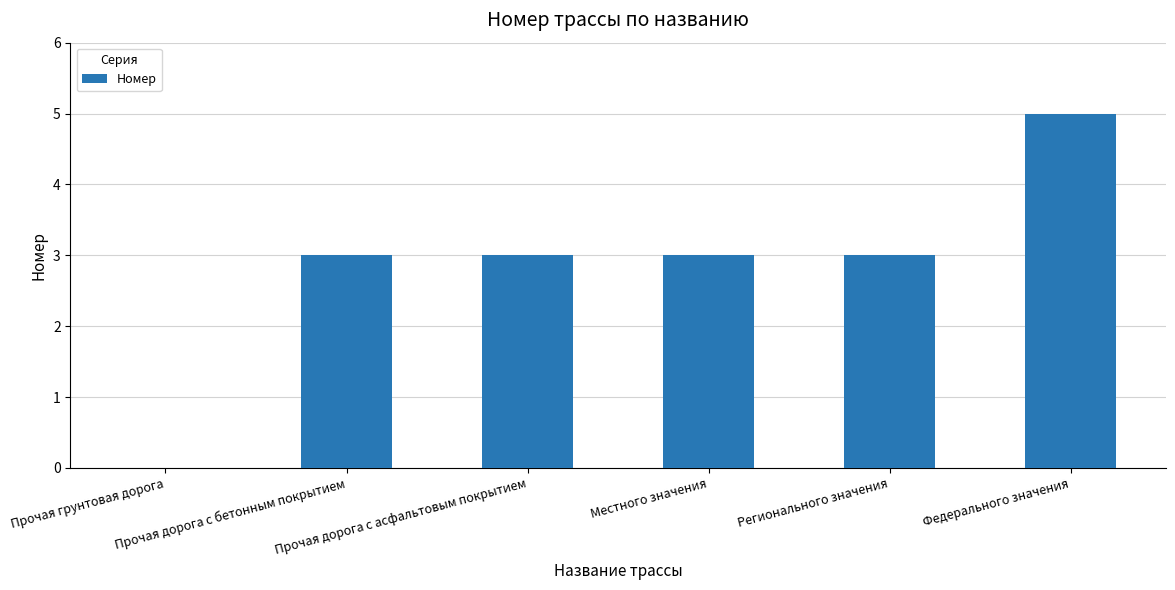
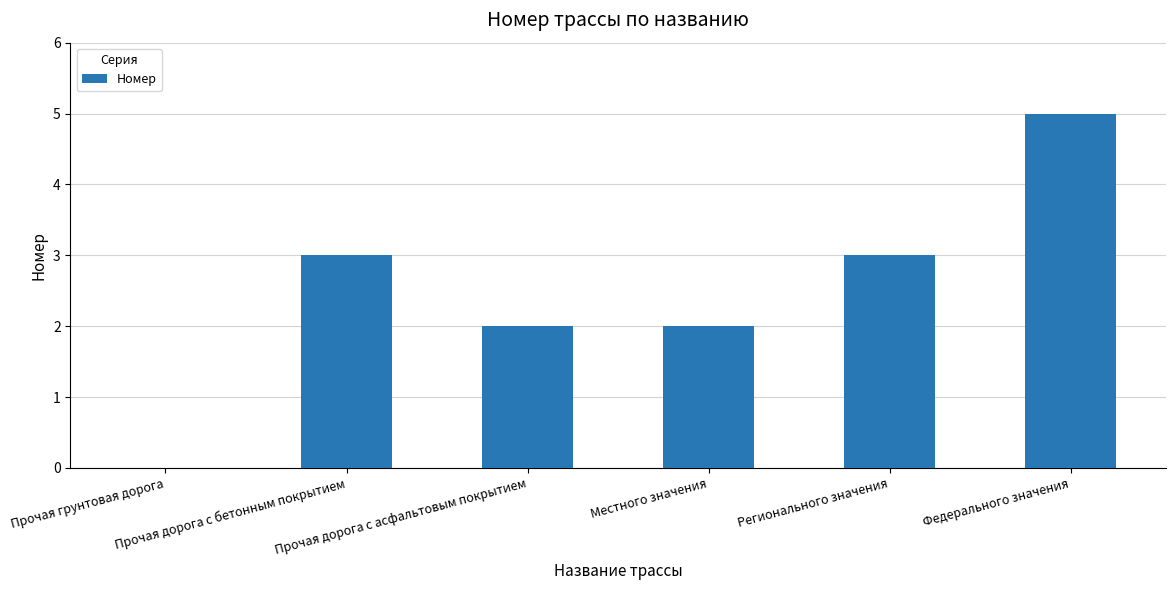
Прочая дорога с асфальтовым покрытием: 3 -> 2
Местного значения: 3 -> 2
